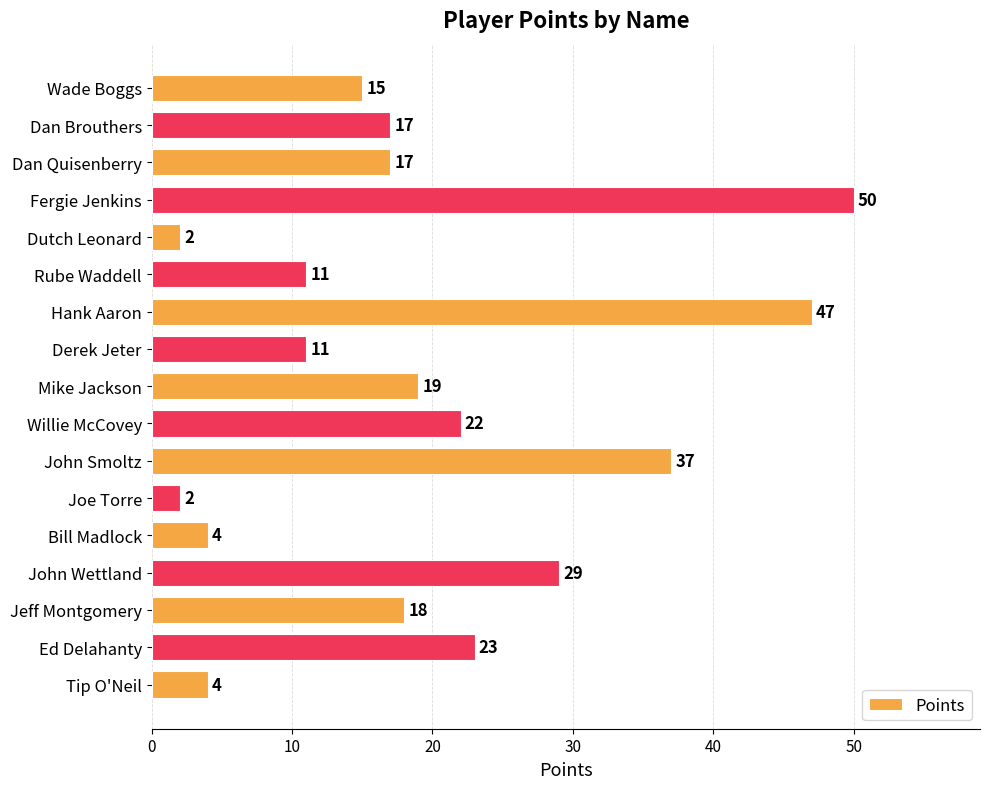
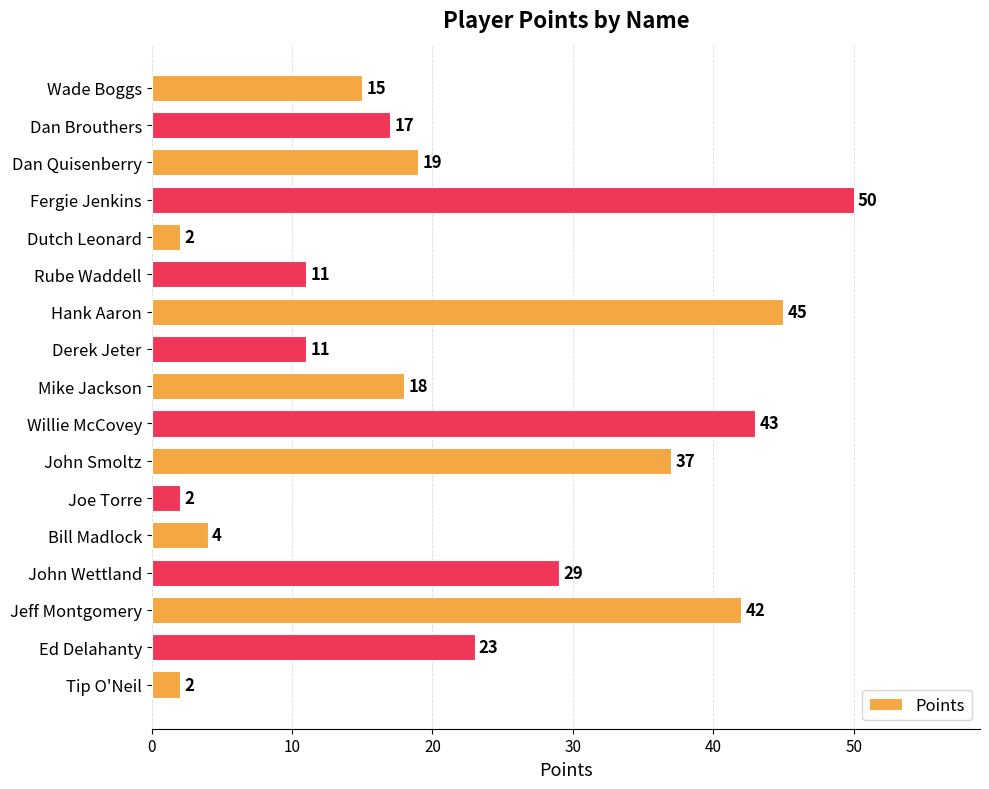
Dan Quisenberry: 17 -> 19
Hank Aaron: 47 -> 45
Mike Jackson: 19 -> 18
Willie McCovey: 22 -> 43
Jeff Montgomery: 18 -> 42
Tip O'Neil: 4 -> 2
